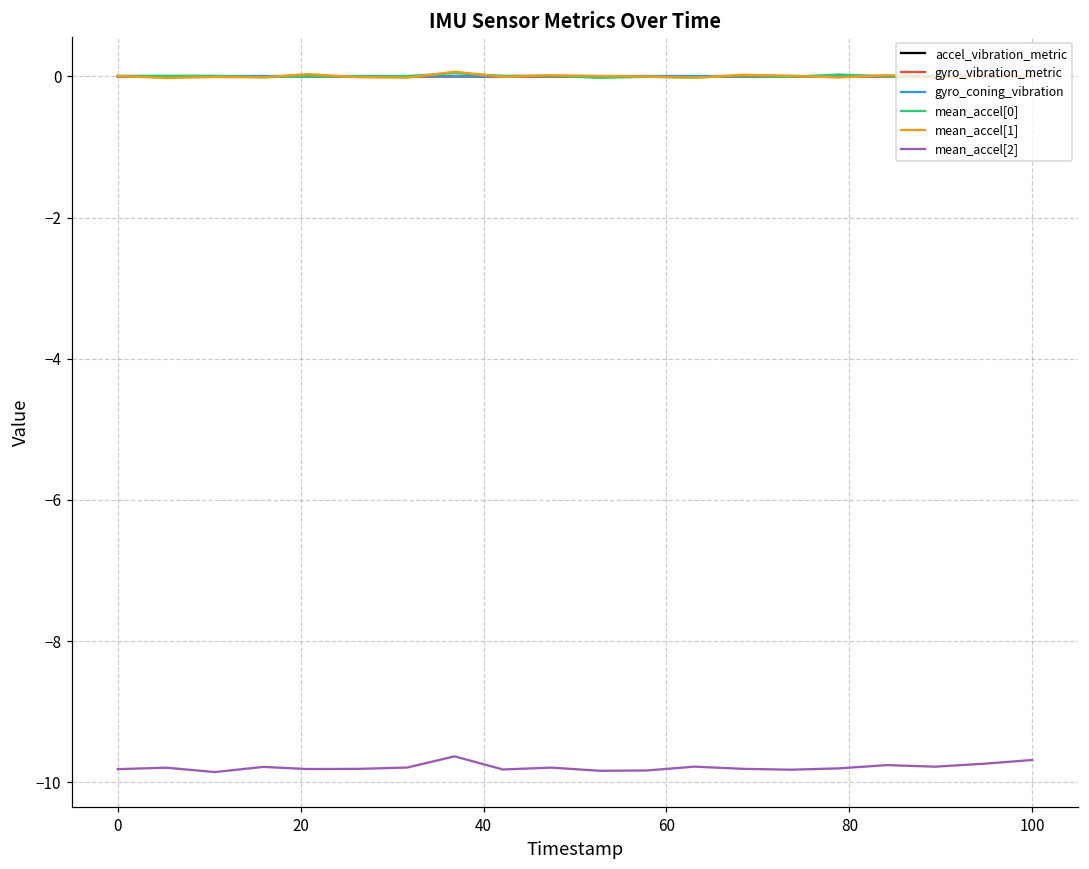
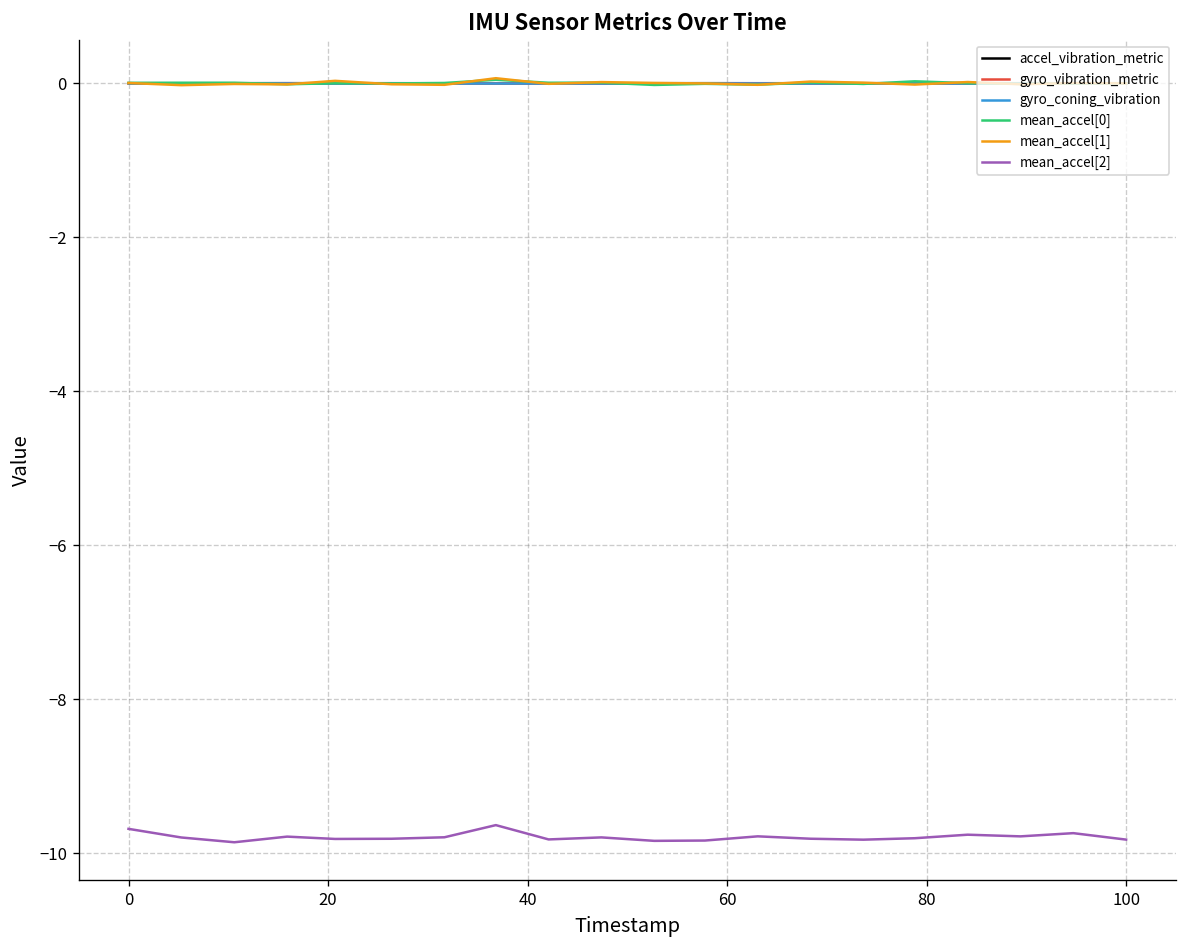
mean_accel[2], 0: -9.8 -> -9.7
mean_accel[2], 100: -9.7 -> -9.8
